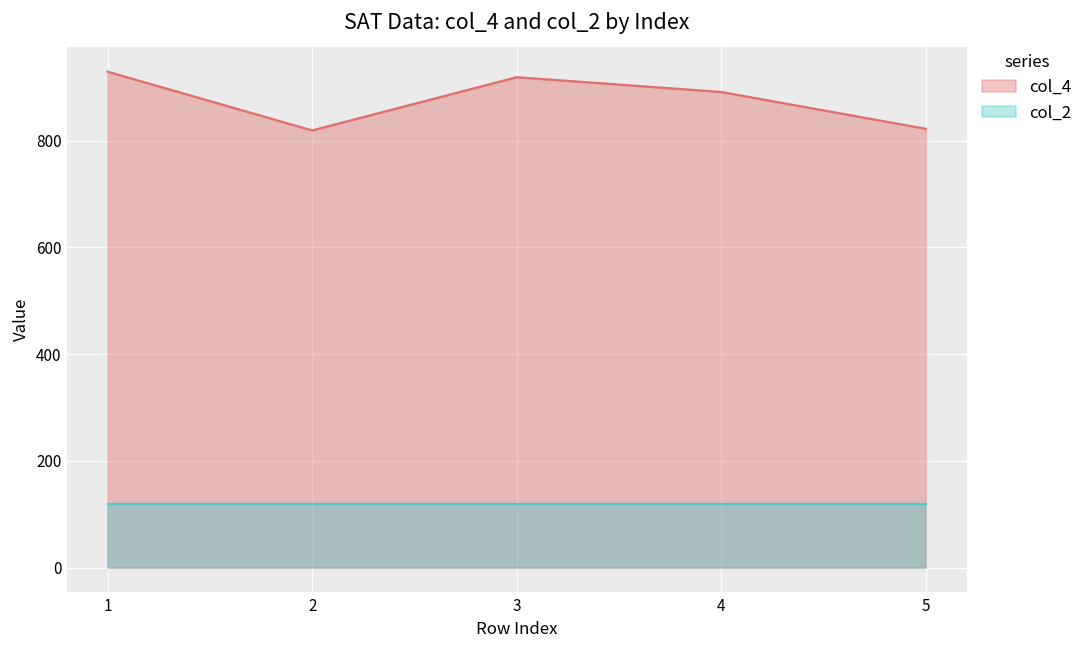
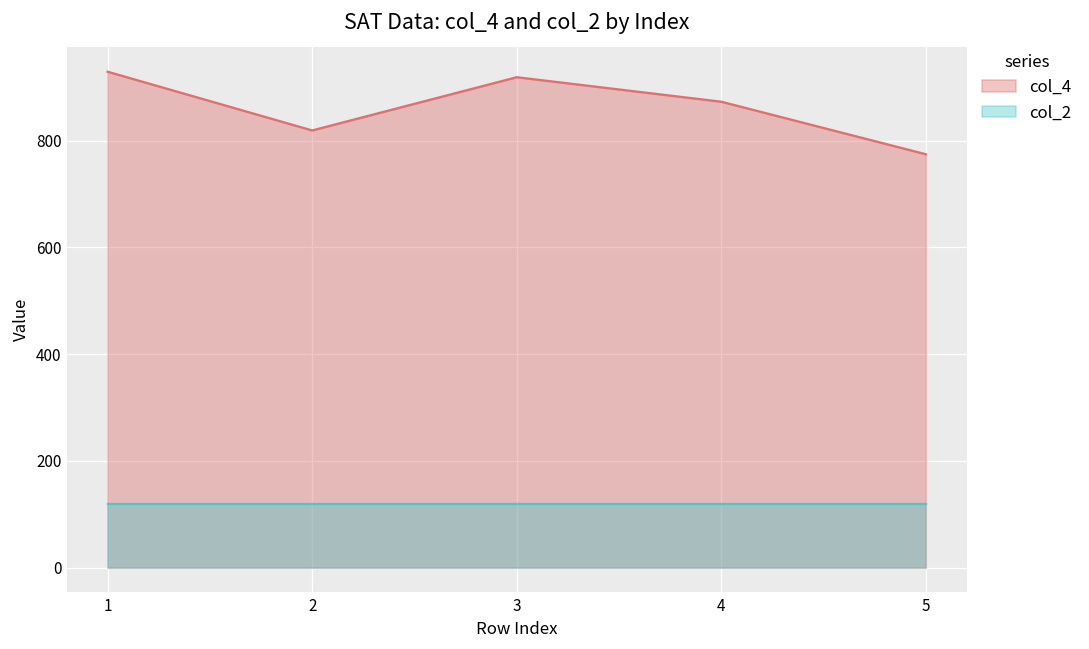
col_4, 4: 890 -> 870
col_4, 5: 820 -> 770
